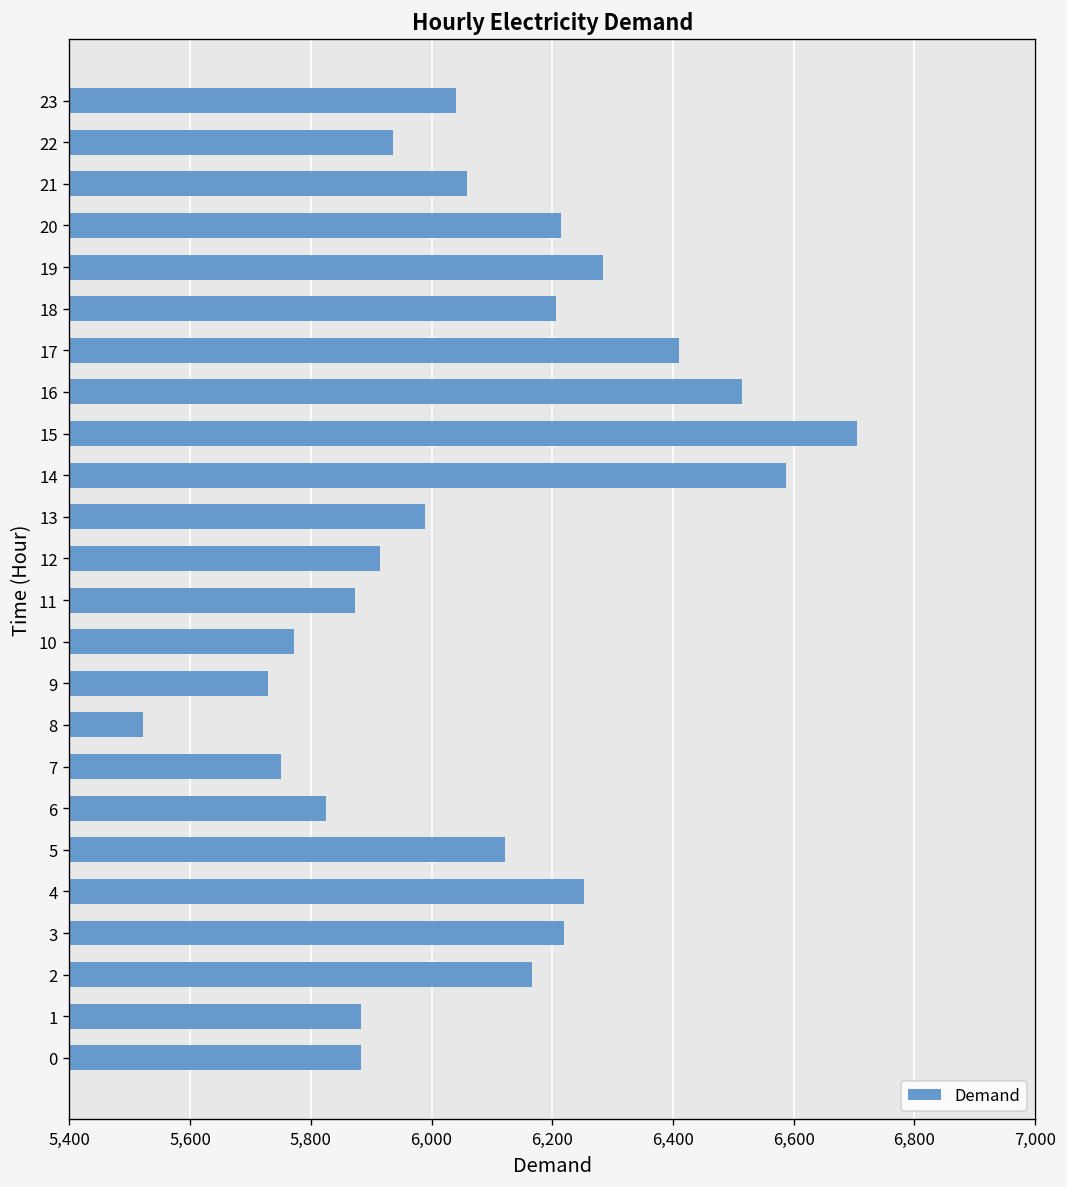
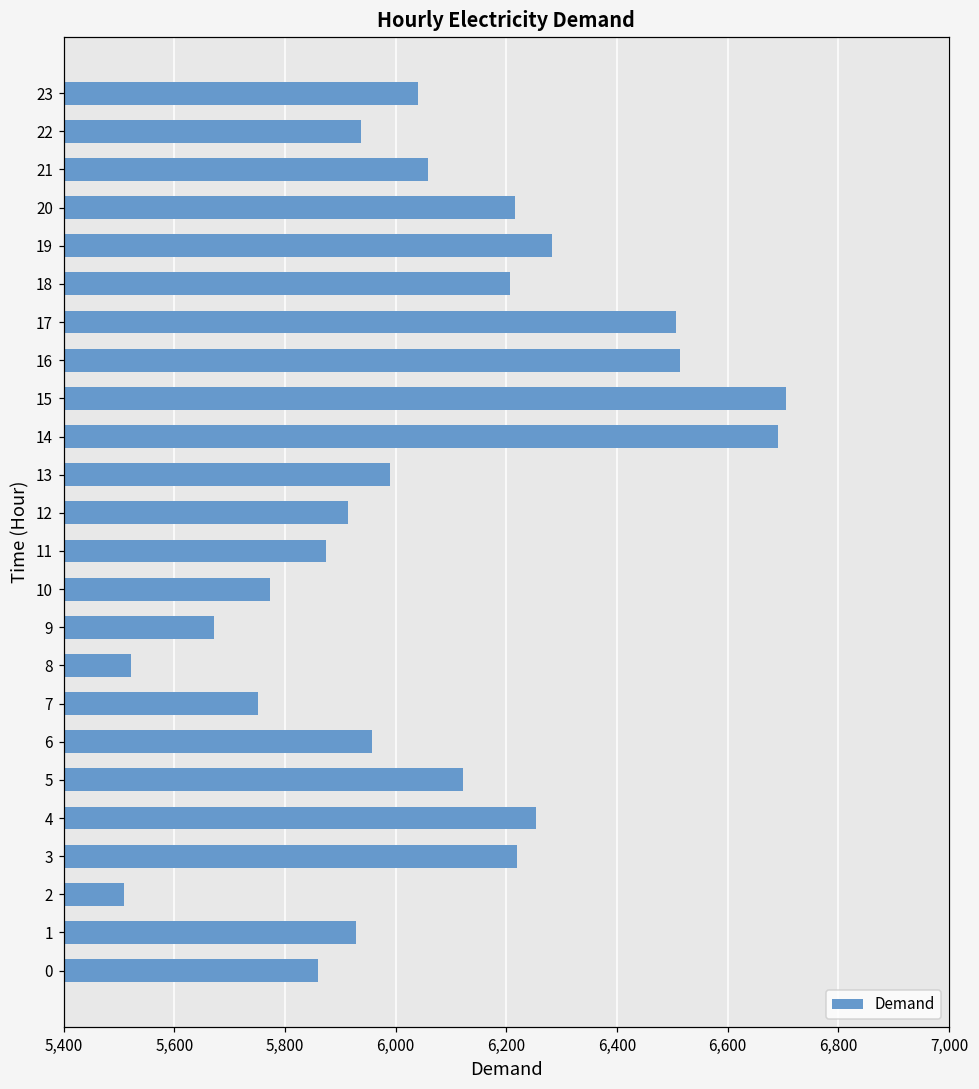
17: 6,410 -> 6,510
14: 6,590 -> 6,690
9: 5,730 -> 5,670
6: 5,830 -> 5,960
2: 6,170 -> 5,510
1: 5,880 -> 5,930
0: 5,880 -> 5,860
